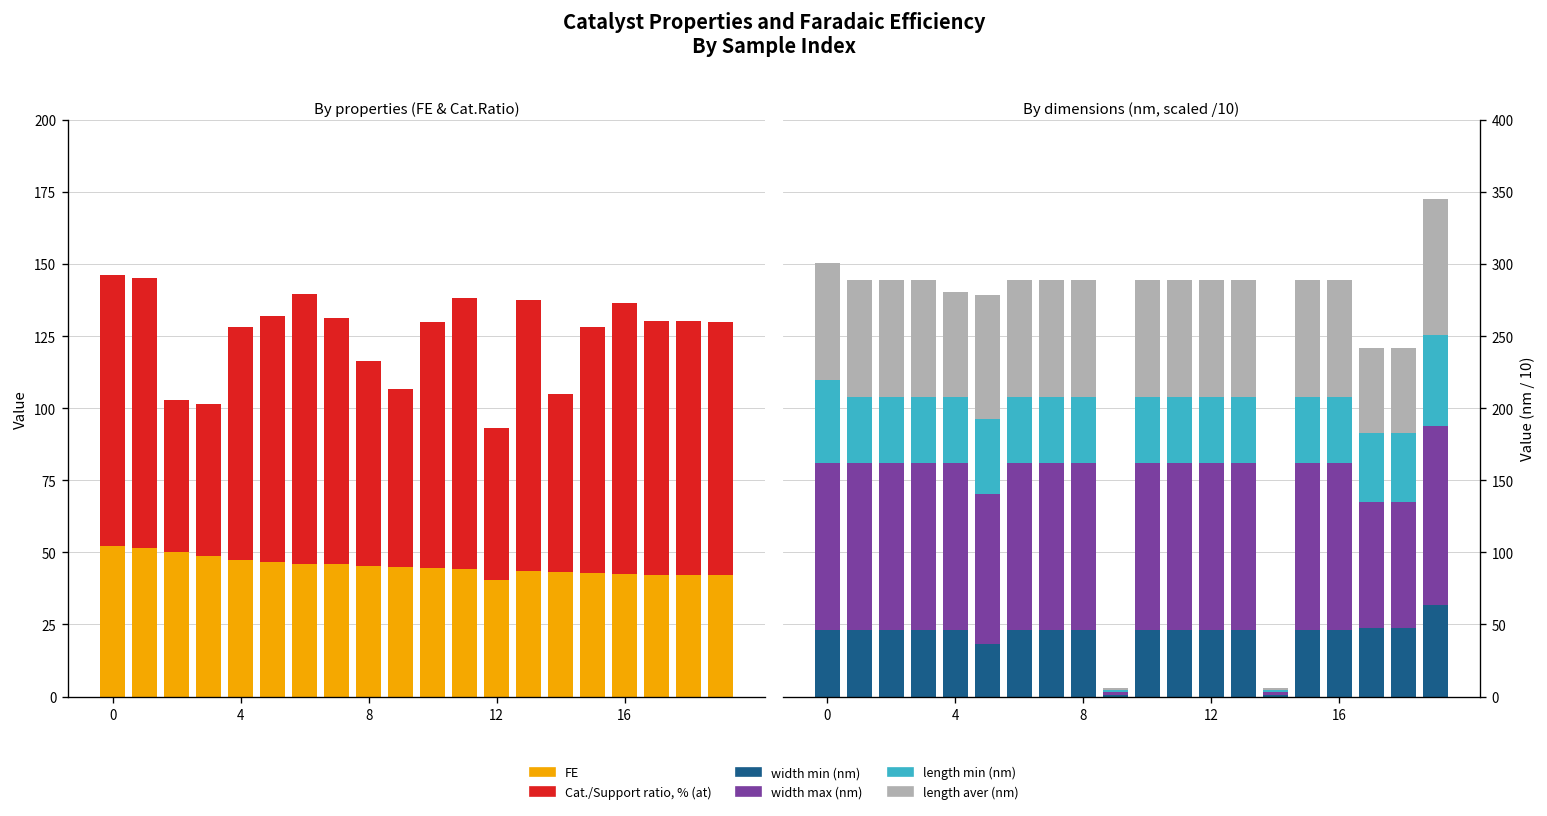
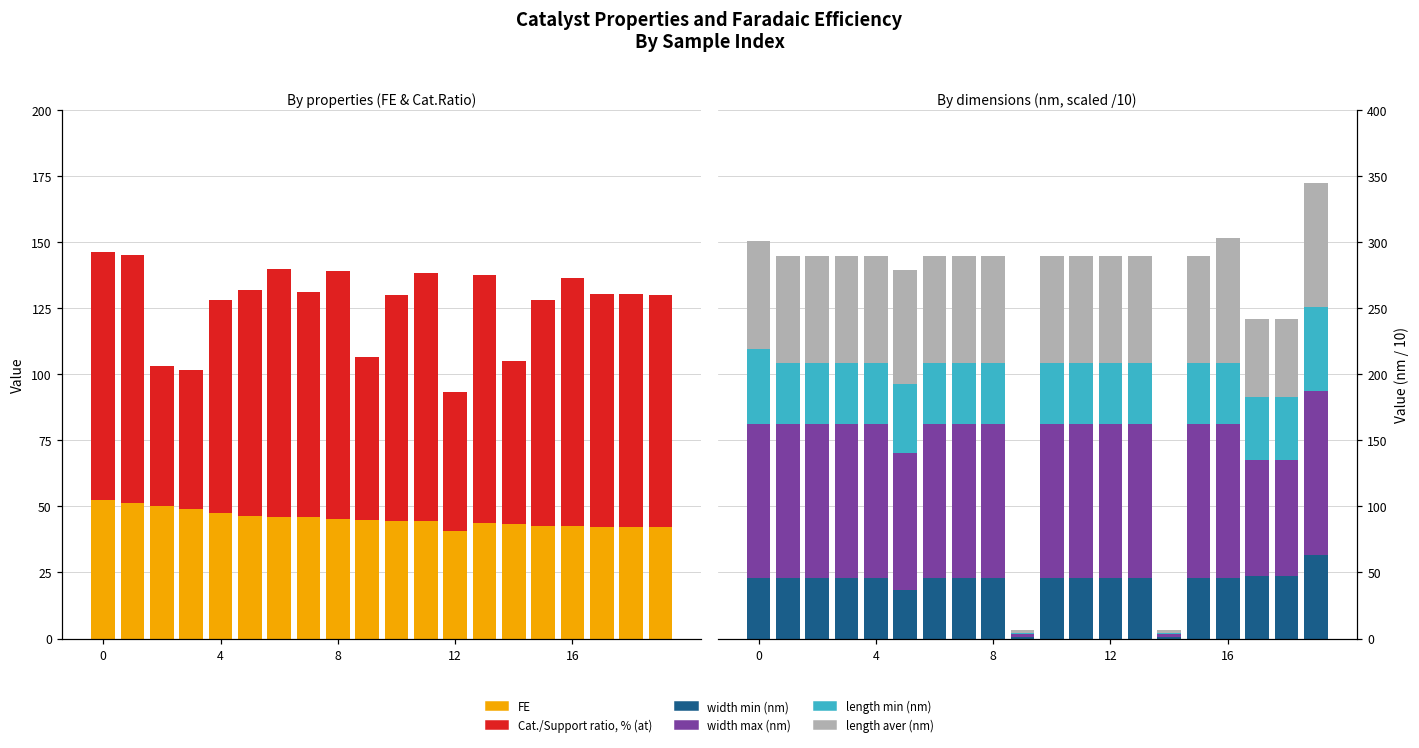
By properties (FE & Cat.Ratio), Cat./Support ratio, % (at), 8: 71 -> 94
By dimensions (nm, scaled /10), length aver (nm), 4: 72 -> 81
By dimensions (nm, scaled /10), length aver (nm), 16: 81 -> 95
